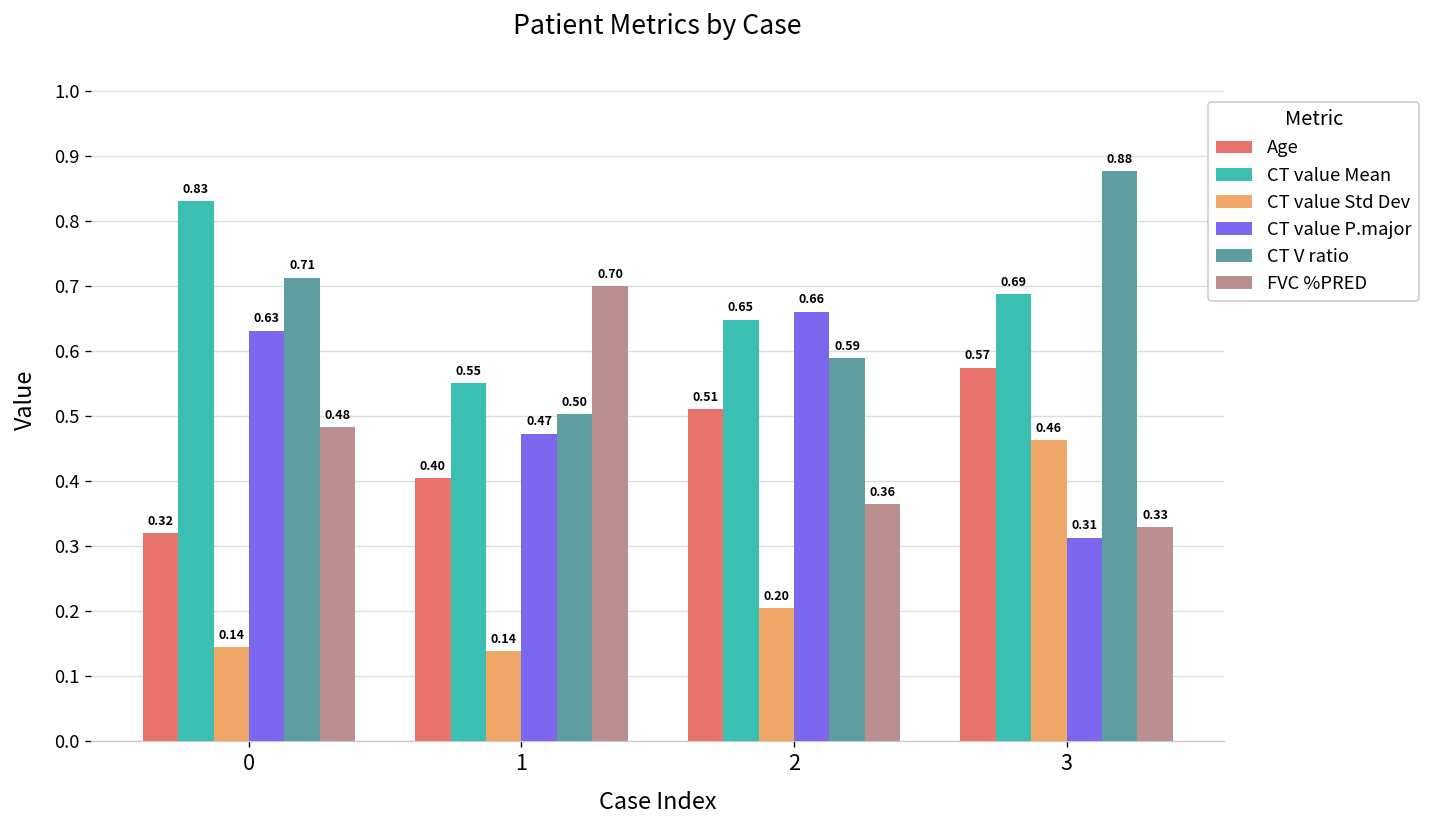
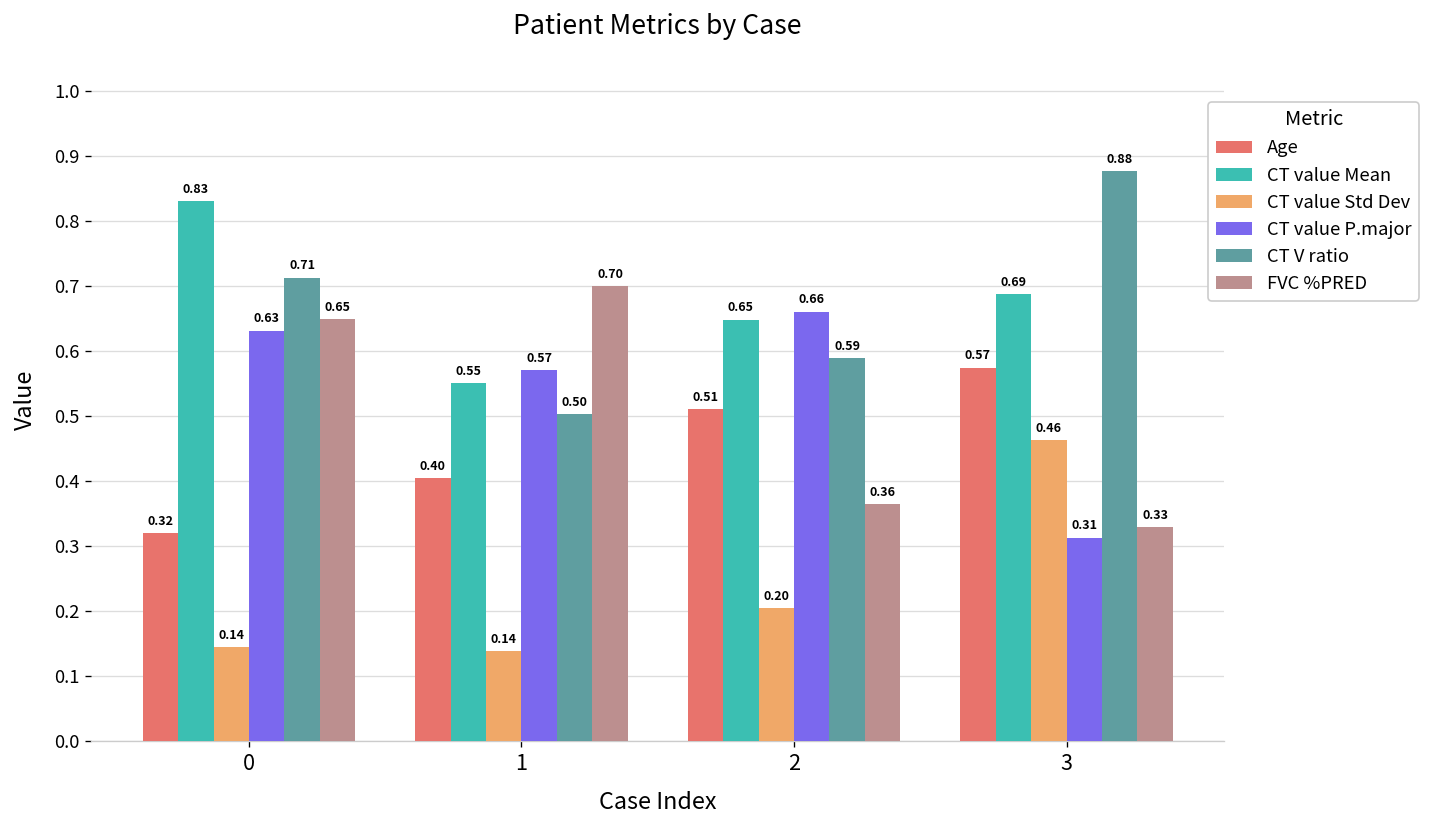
FVC %PRED, 0: 0.48 -> 0.65
CT value P.major, 1: 0.47 -> 0.57
